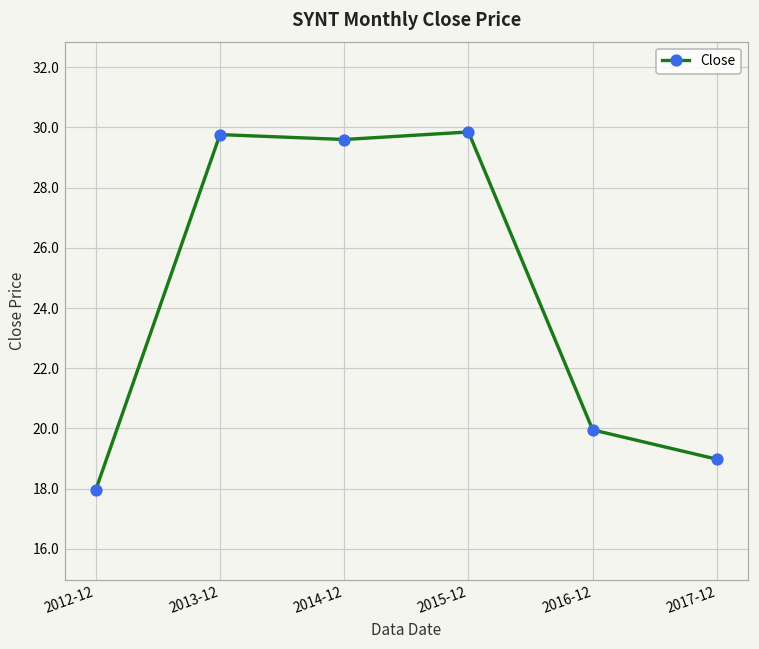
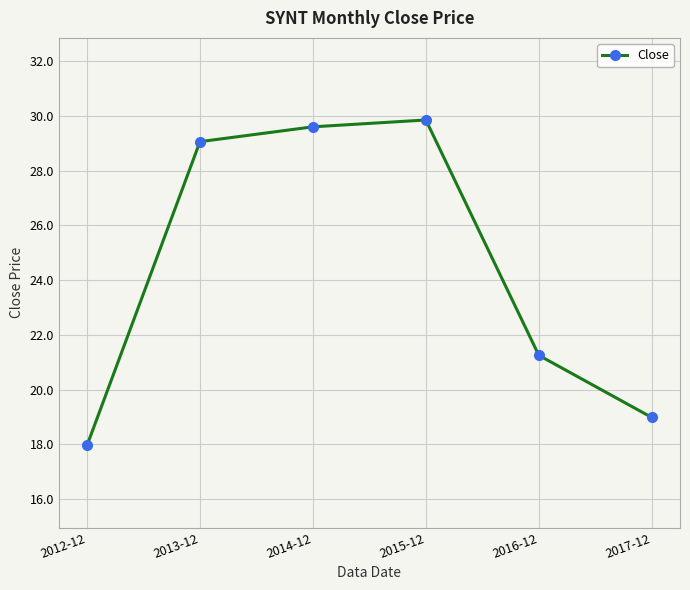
2013-12: 29.8 -> 29.1
2016-12: 20.0 -> 21.3
